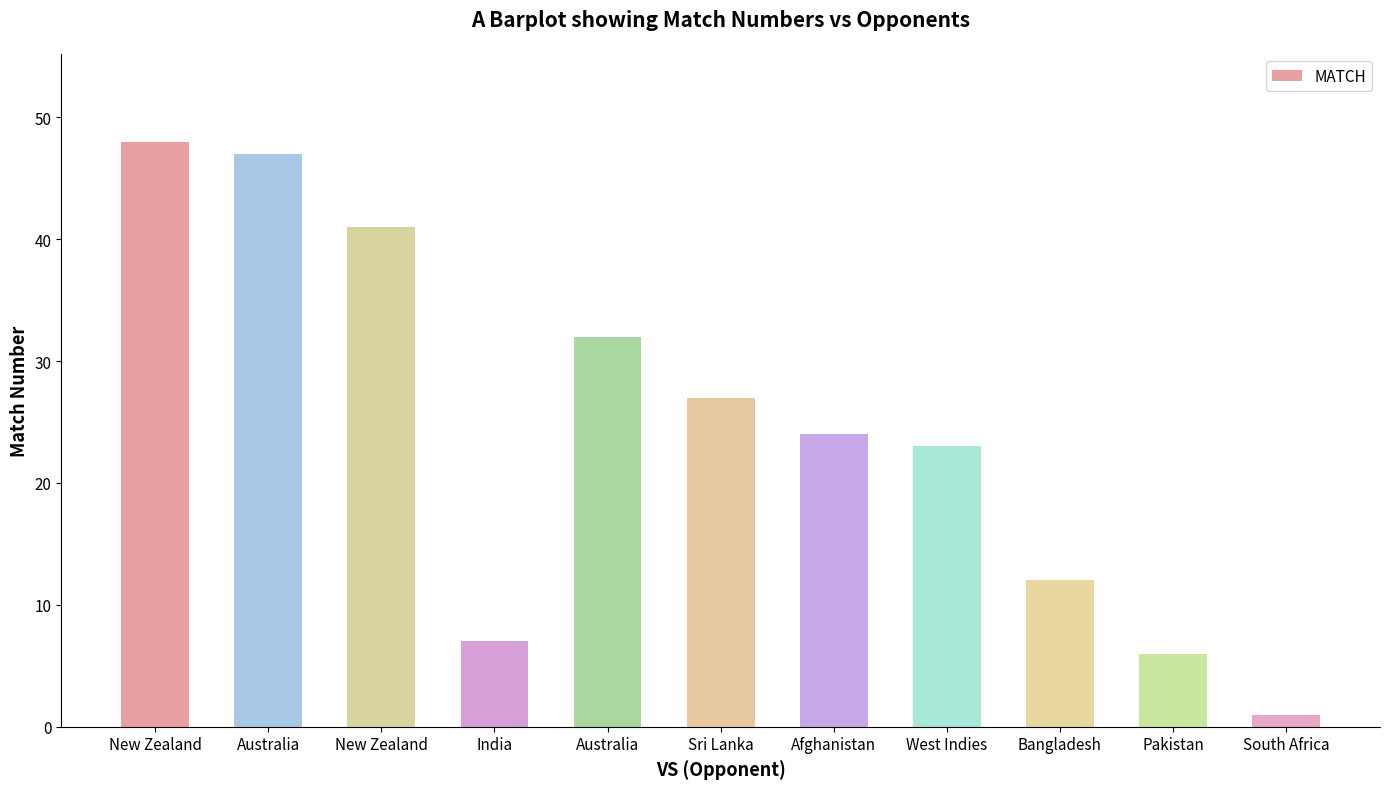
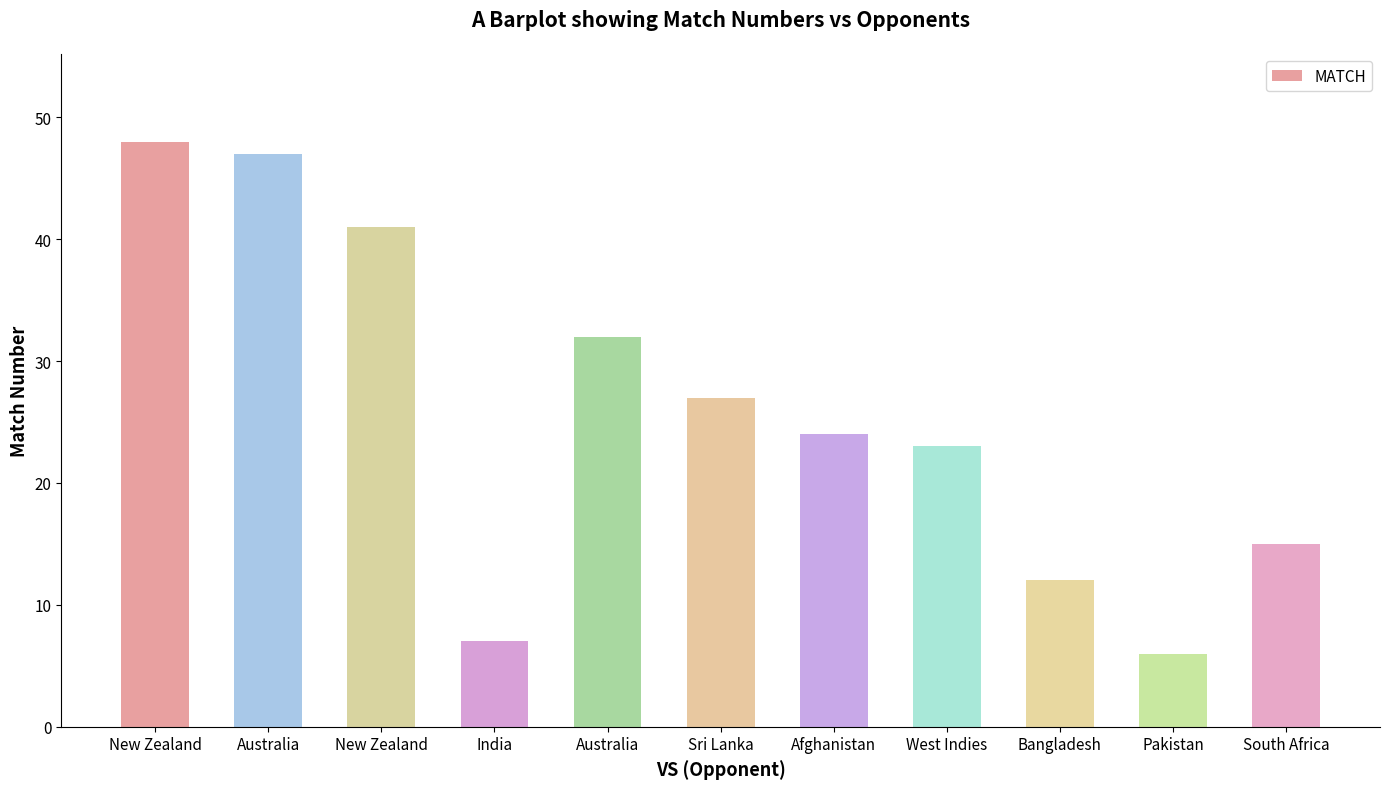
South Africa: 1 -> 15
